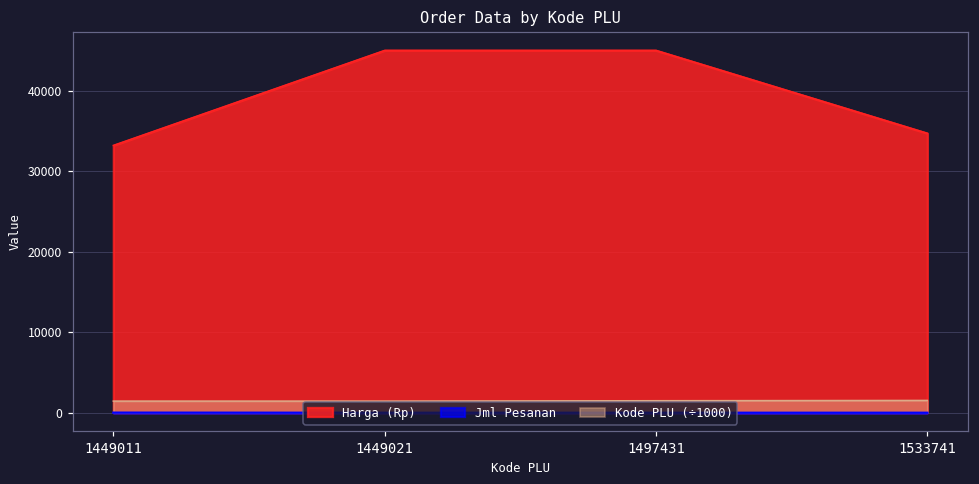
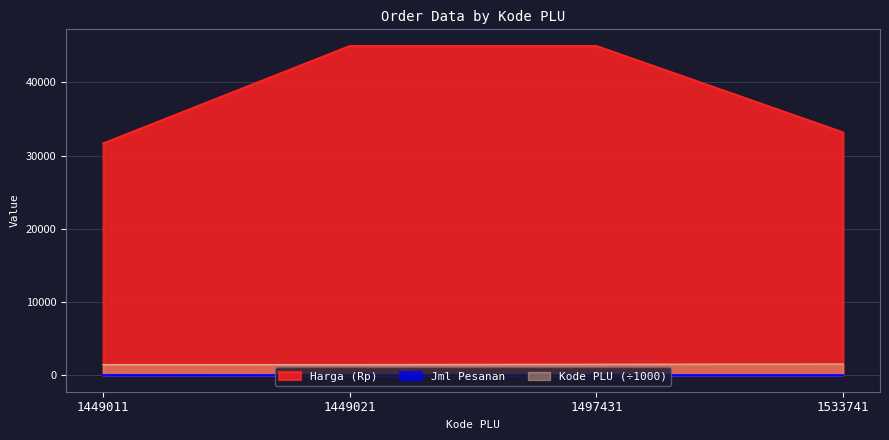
Harga (Rp), 1449011: 33000 -> 32000
Harga (Rp), 1533741: 35000 -> 33000
